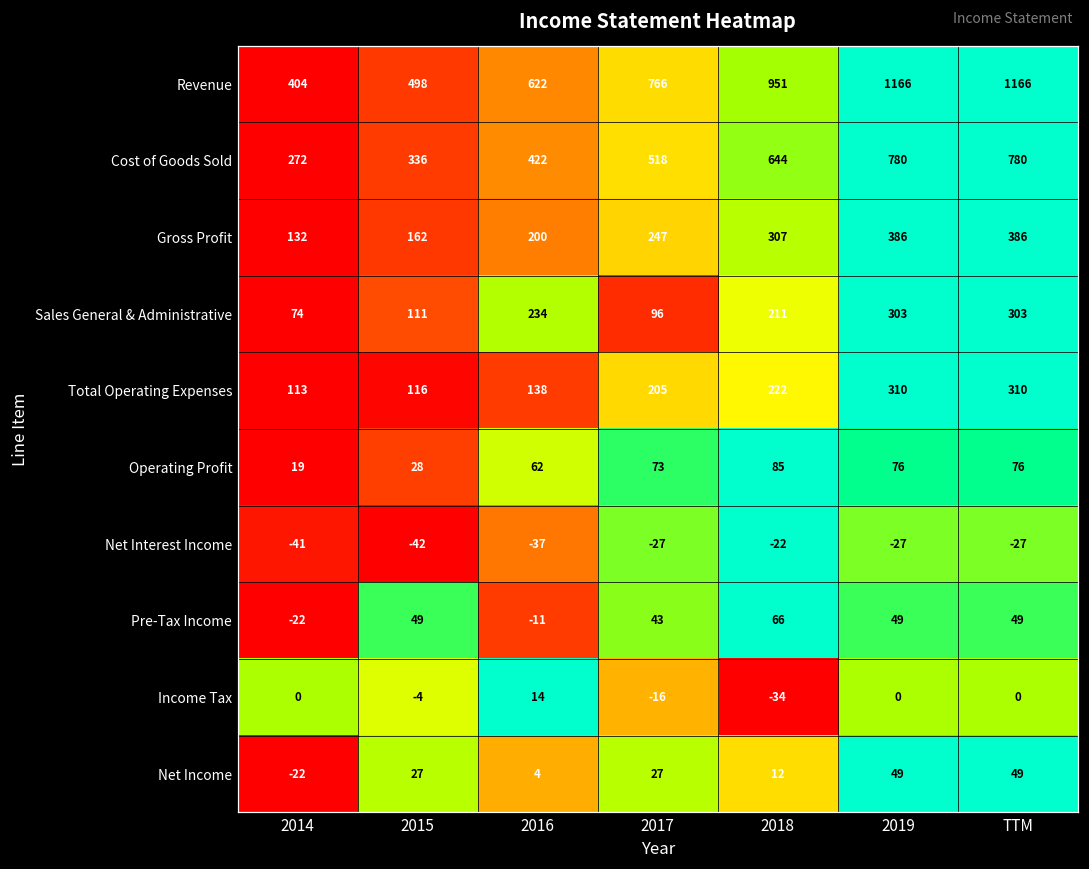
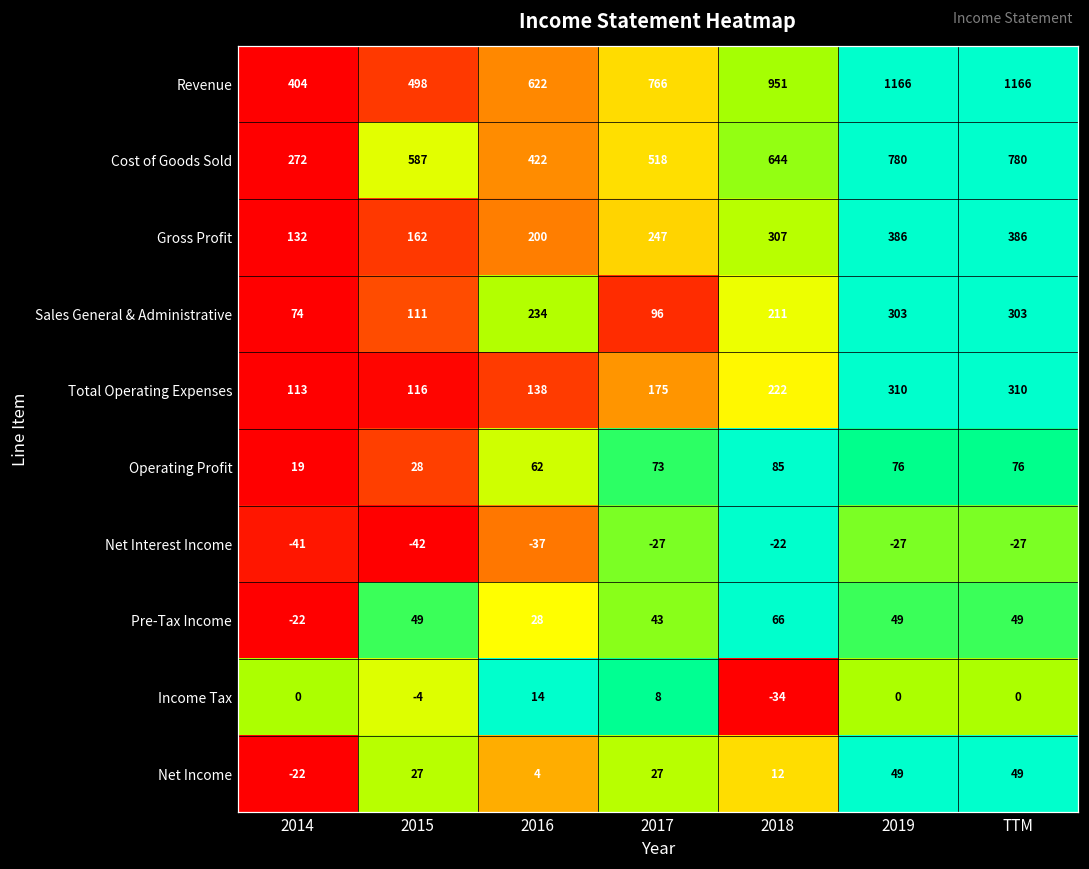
Cost of Goods Sold, 2015: 336 -> 587
Total Operating Expenses, 2017: 205 -> 175
Pre-Tax Income, 2016: -11 -> 28
Income Tax, 2017: -16 -> 8
